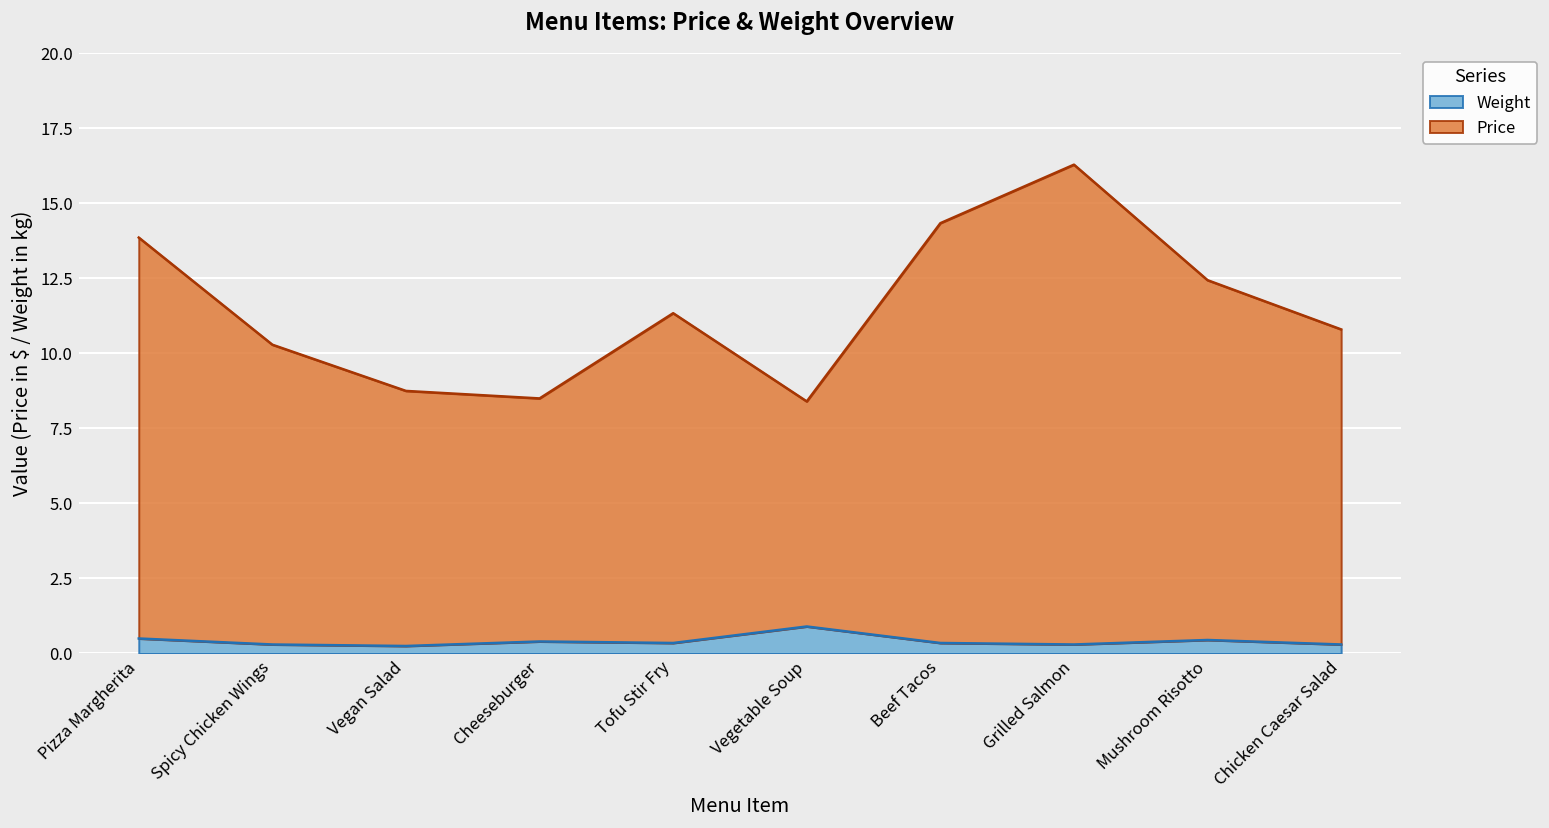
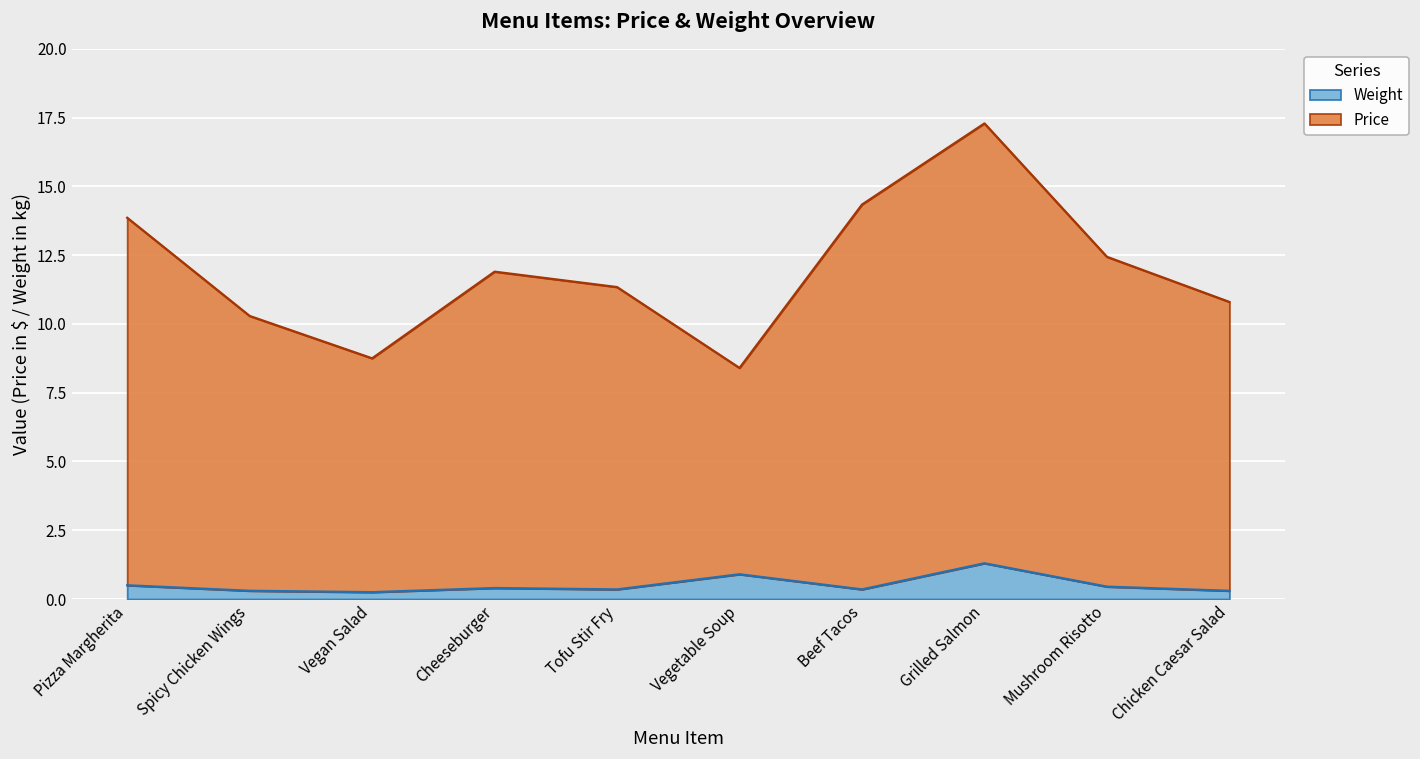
Price, Cheeseburger: 8.1 -> 11.5
Weight, Grilled Salmon: 0.3 -> 1.3
